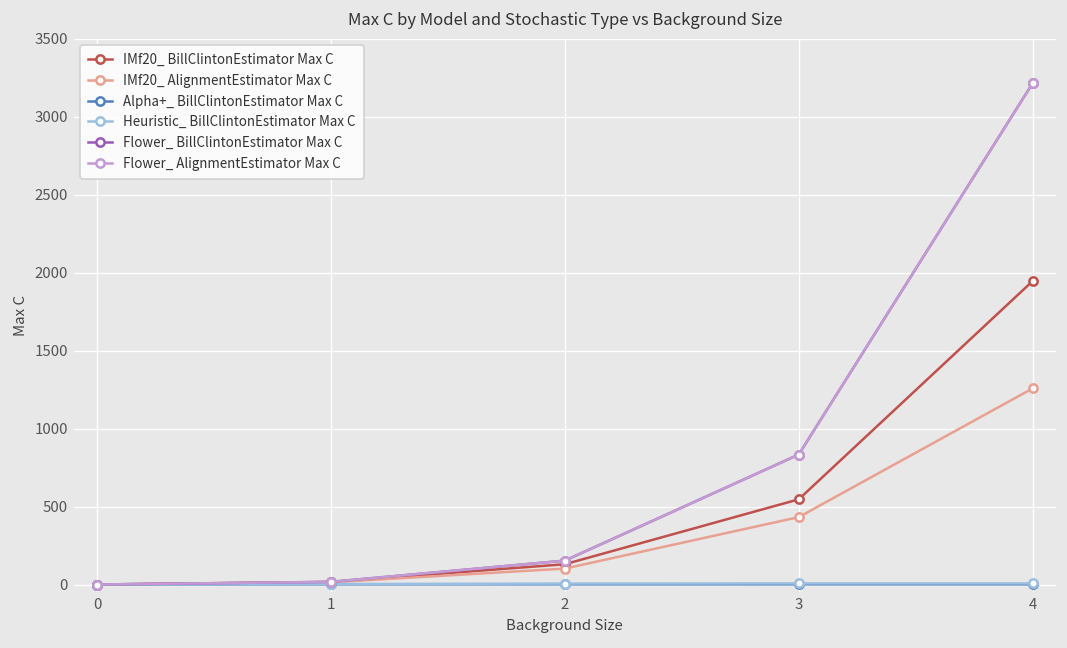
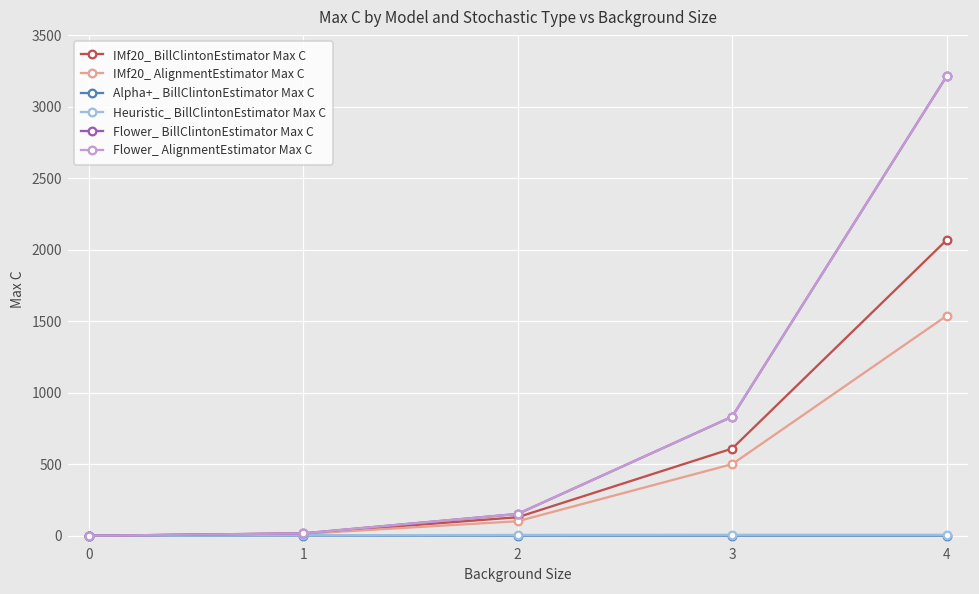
IMf20_ BillClintonEstimator Max C, 3: 550 -> 610
IMf20_ AlignmentEstimator Max C, 3: 430 -> 500
IMf20_ BillClintonEstimator Max C, 4: 1950 -> 2070
IMf20_ AlignmentEstimator Max C, 4: 1260 -> 1540
